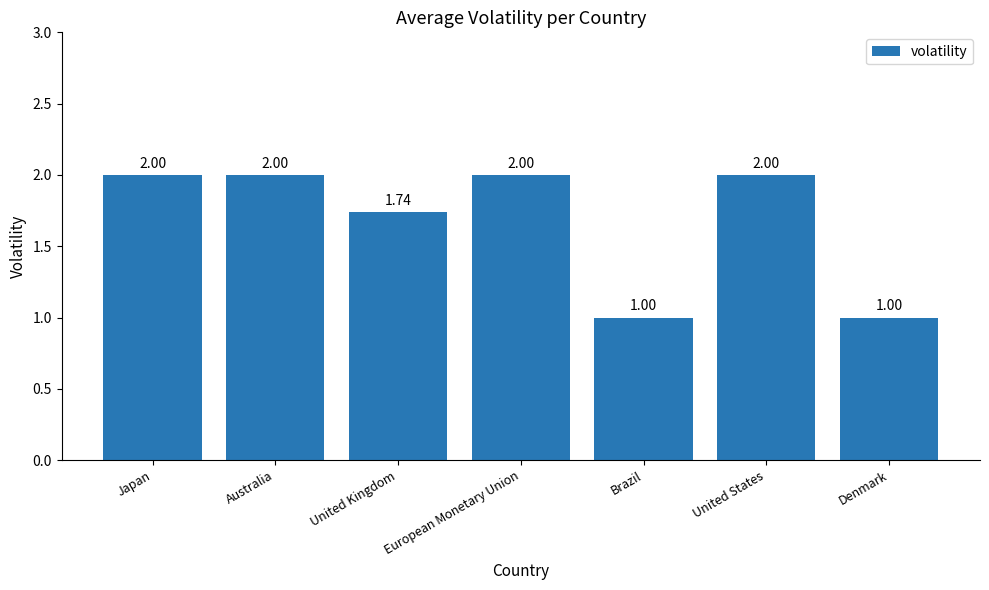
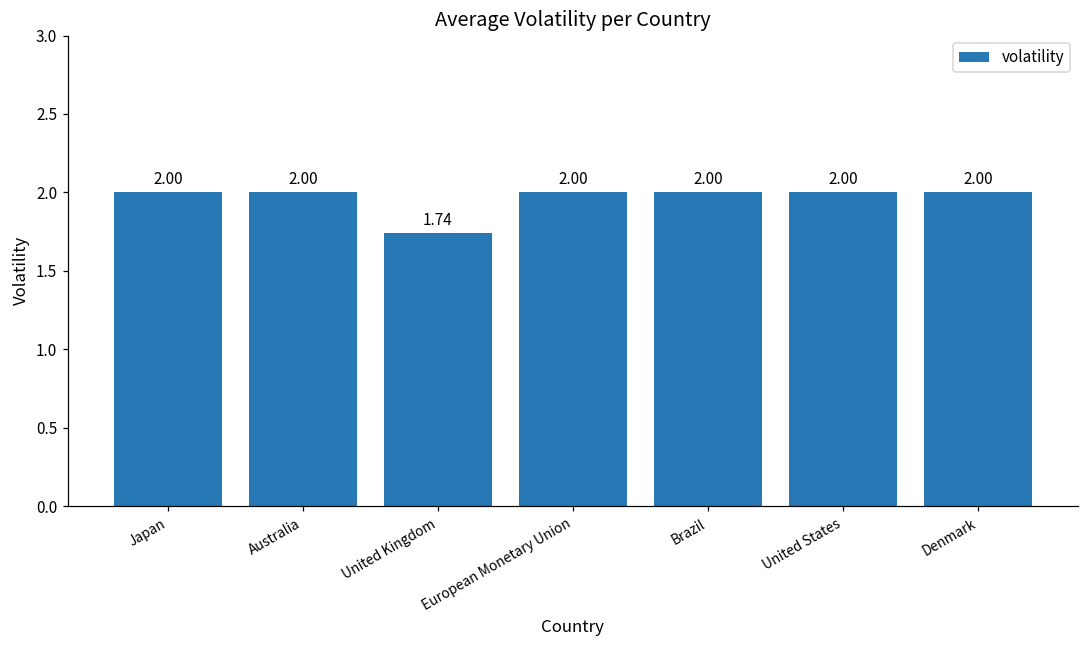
Brazil: 1.00 -> 2.00
Denmark: 1.00 -> 2.00
